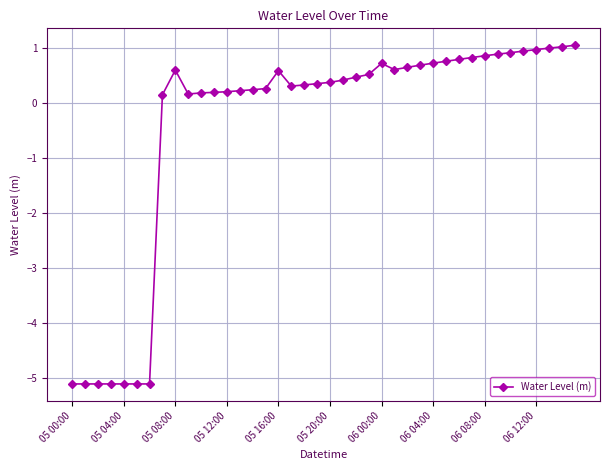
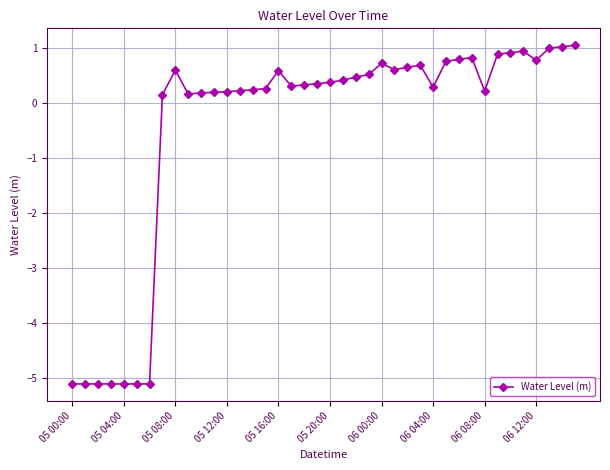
06 04:00: 0.7 -> 0.3
06 08:00: 0.9 -> 0.2
06 12:00: 1.0 -> 0.8
